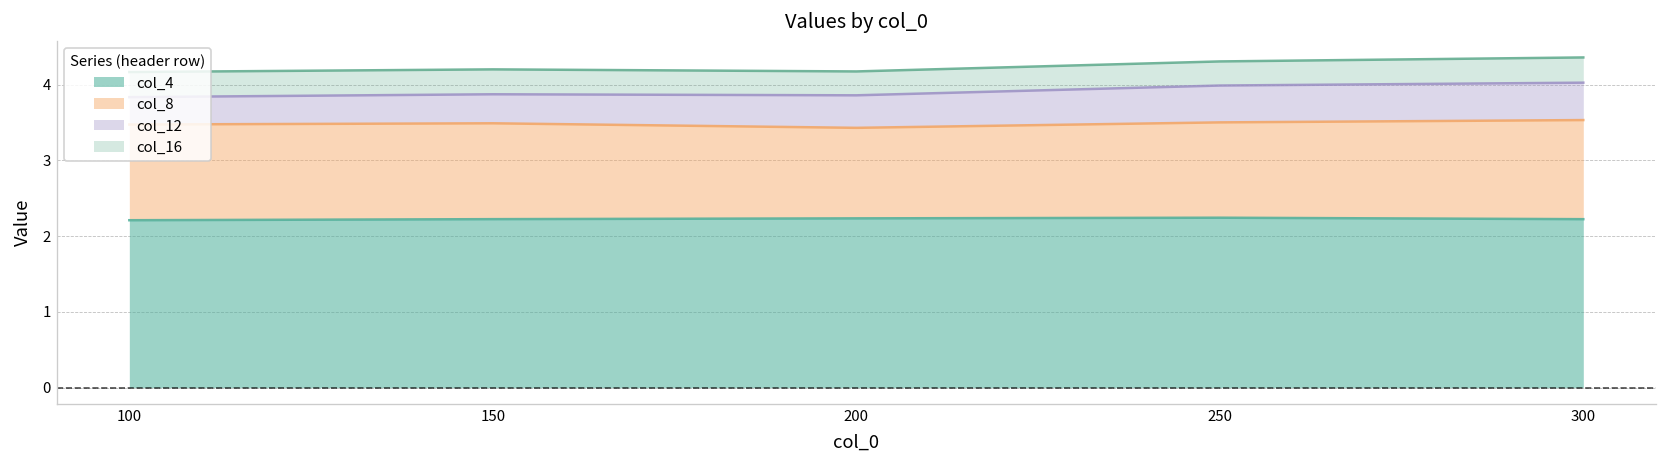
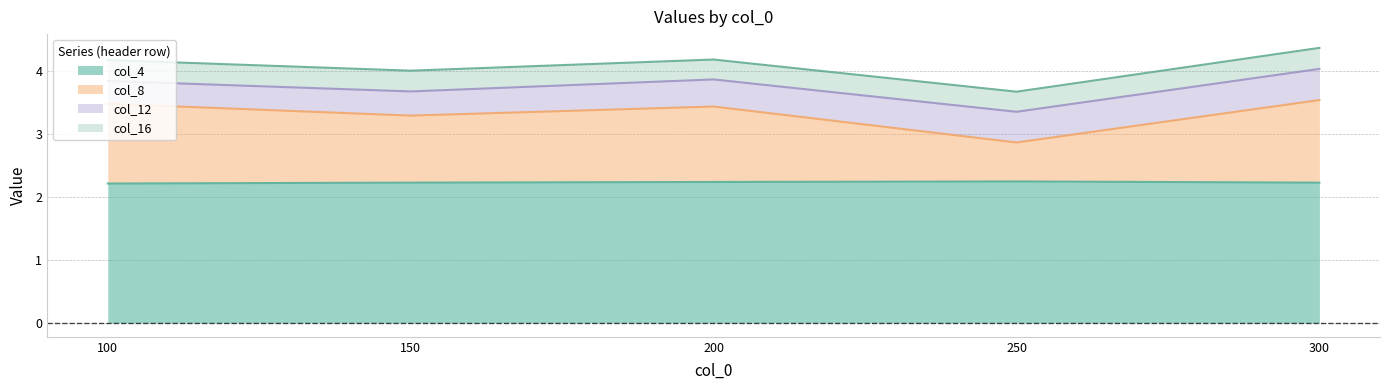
col_8, 150: 1.3 -> 1.1
col_8, 250: 1.3 -> 0.6
